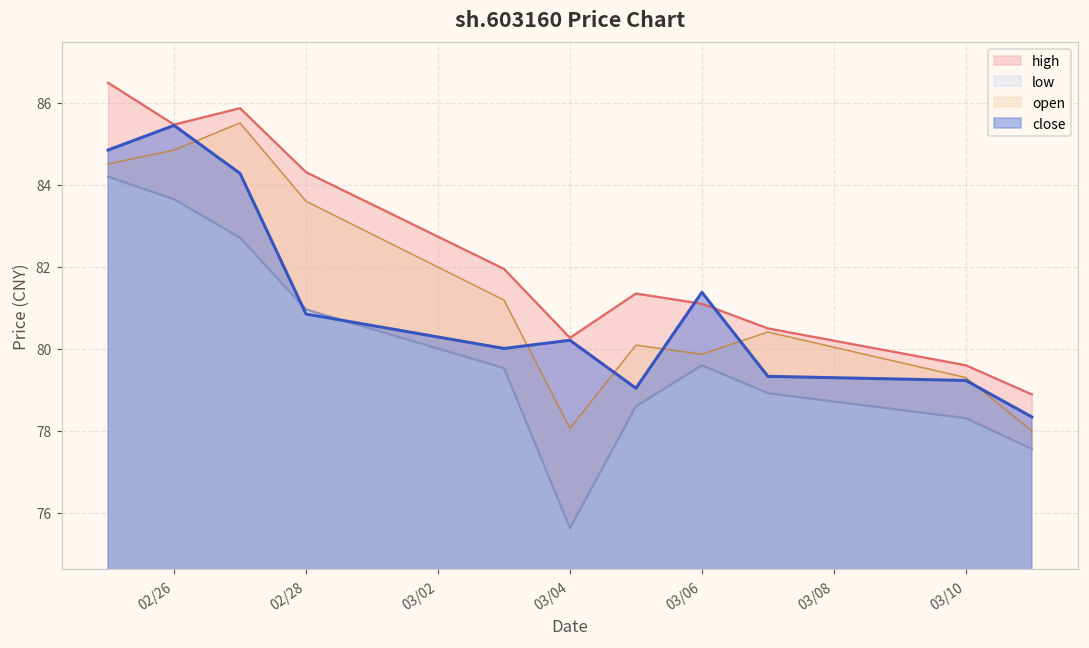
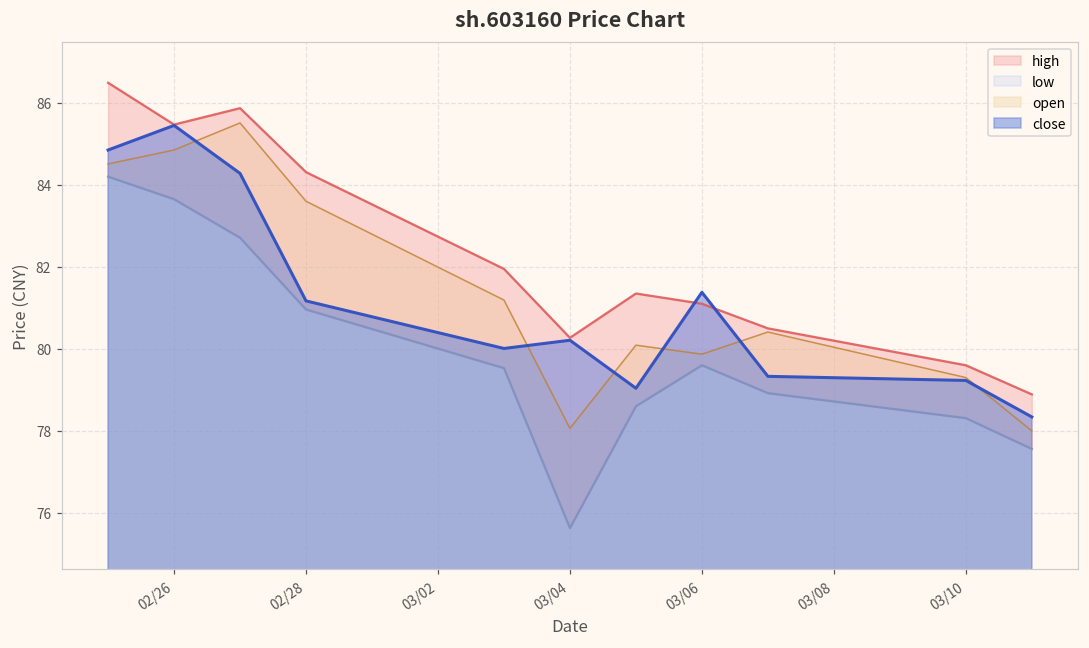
close, 02/28: 80.9 -> 81.2
